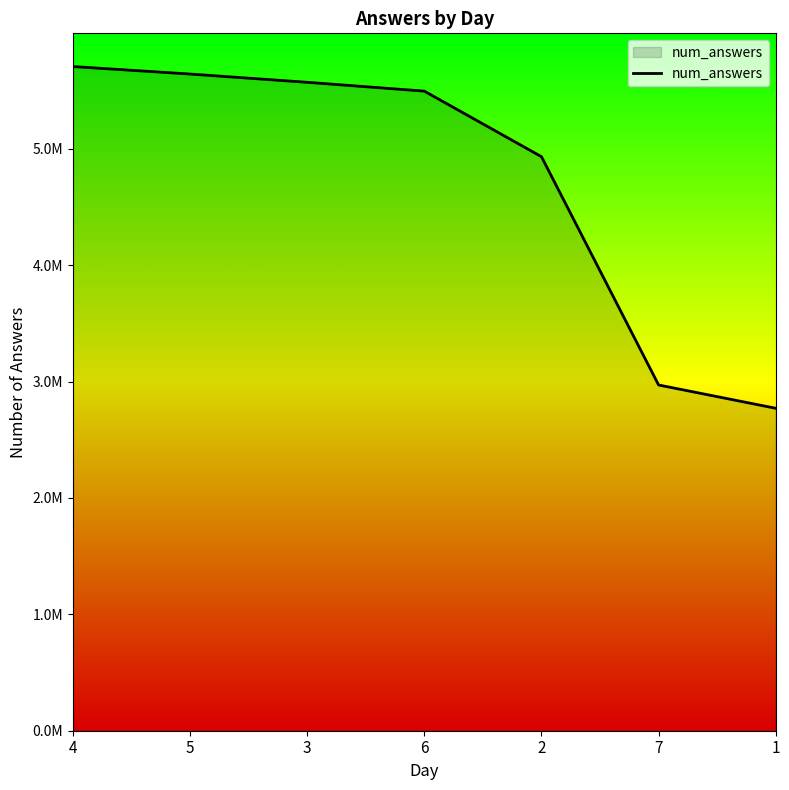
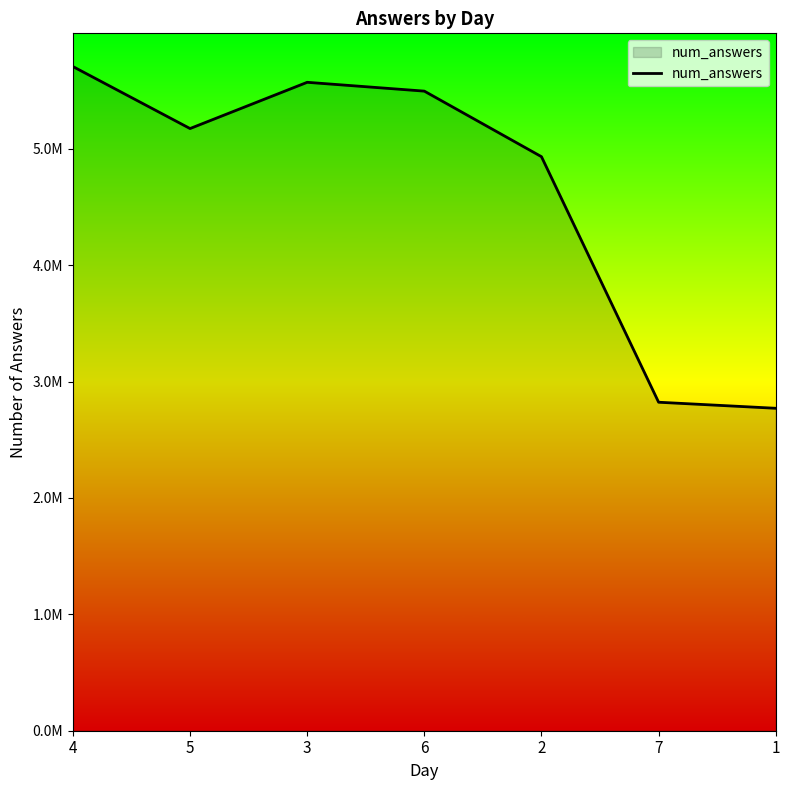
5: 5640000 -> 5170000
7: 2970000 -> 2820000
